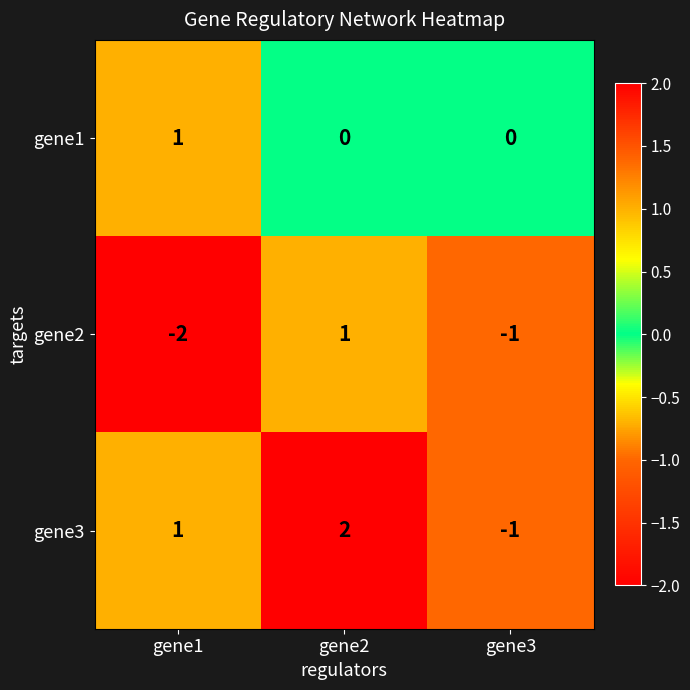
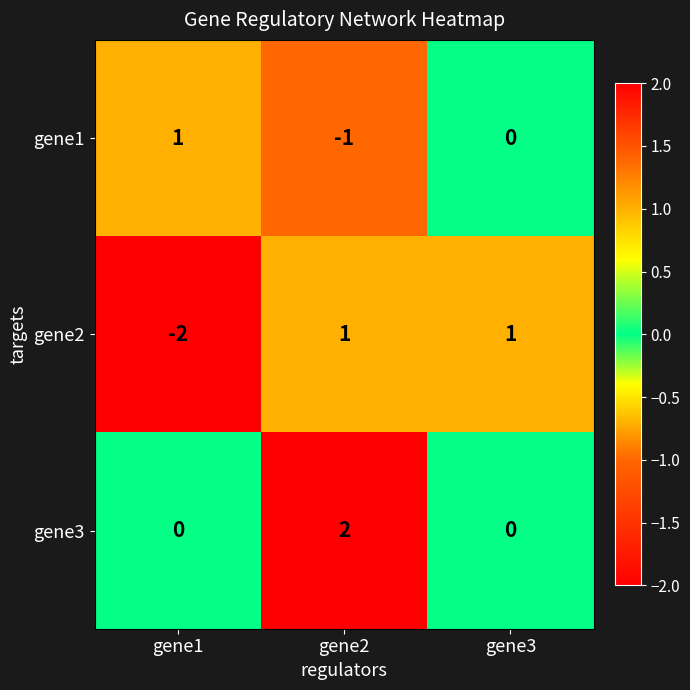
gene1, gene2: 0 -> -1
gene2, gene3: -1 -> 1
gene3, gene1: 1 -> 0
gene3, gene3: -1 -> 0
